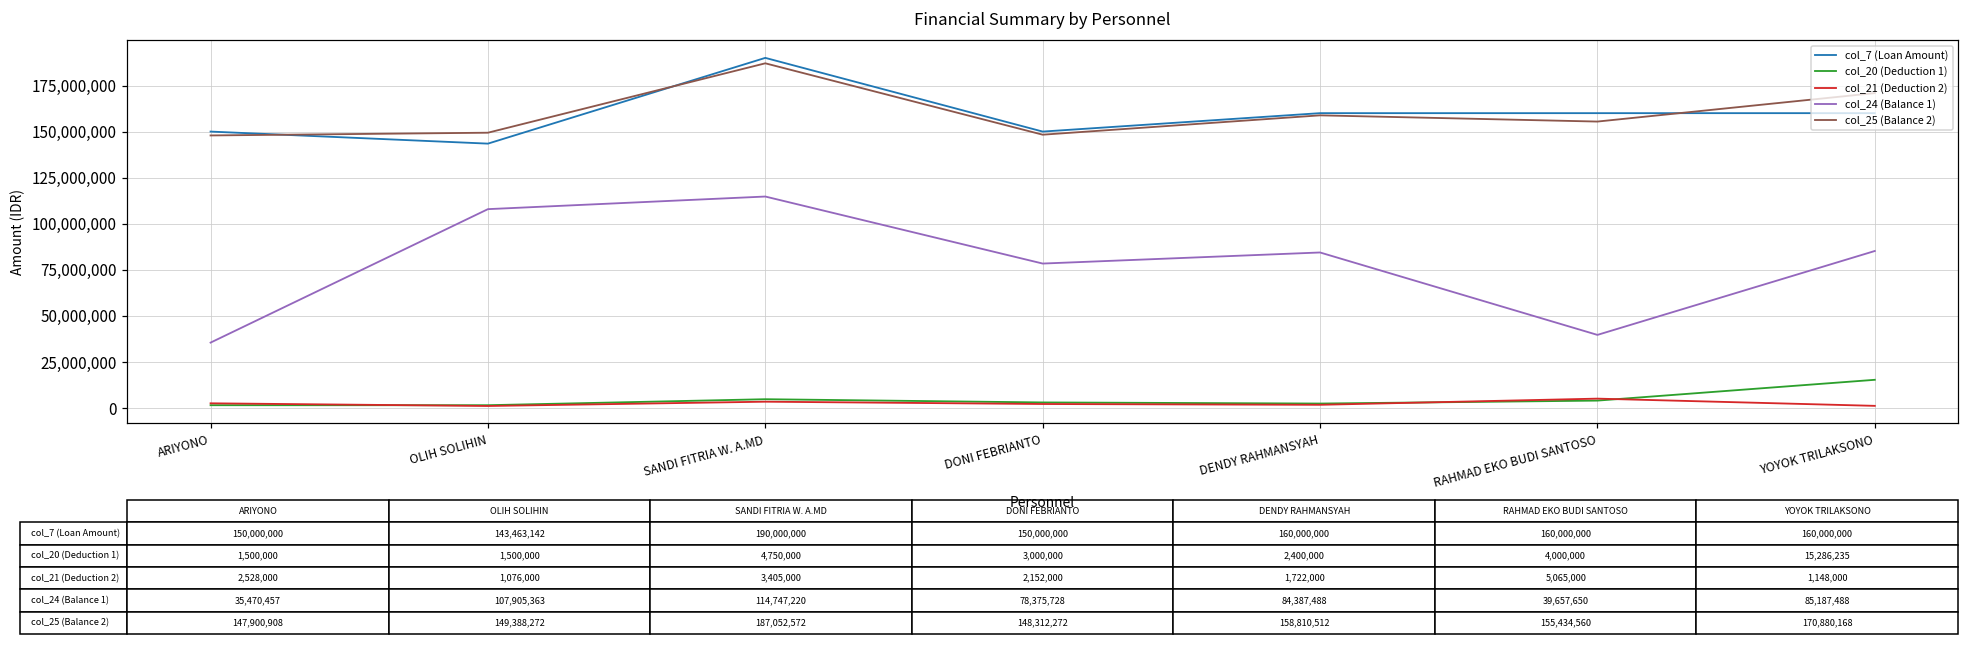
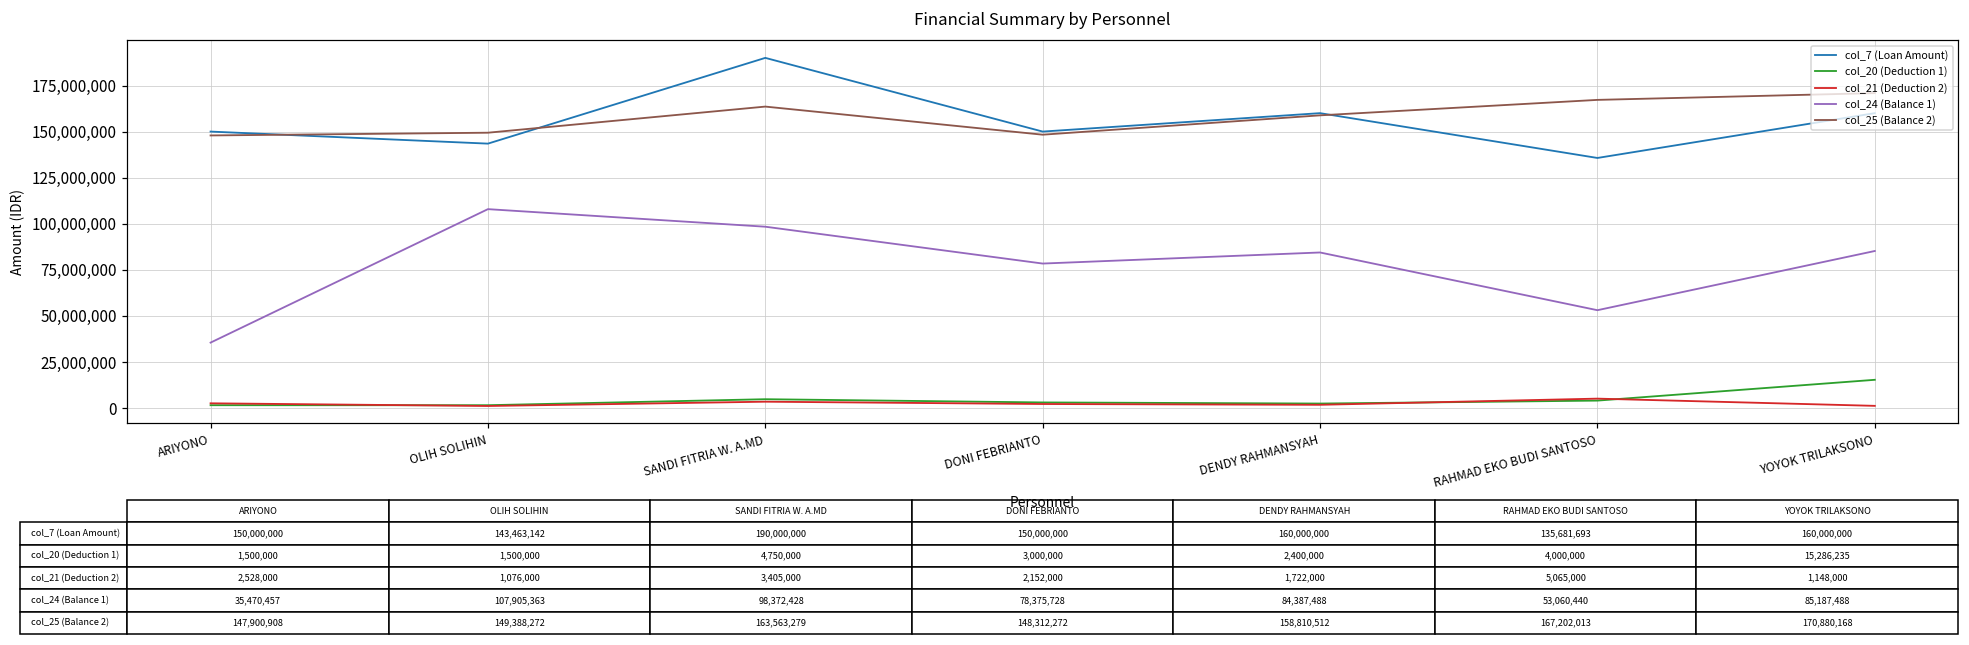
col_24 (Balance 1), SANDI FITRIA W. A.MD: 114,747,220 -> 98,372,428
col_25 (Balance 2), SANDI FITRIA W. A.MD: 187,052,572 -> 163,563,279
col_7 (Loan Amount), RAHMAD EKO BUDI SANTOSO: 160,000,000 -> 135,681,693
col_24 (Balance 1), RAHMAD EKO BUDI SANTOSO: 39,657,650 -> 53,060,440
col_25 (Balance 2), RAHMAD EKO BUDI SANTOSO: 155,434,560 -> 167,202,013
